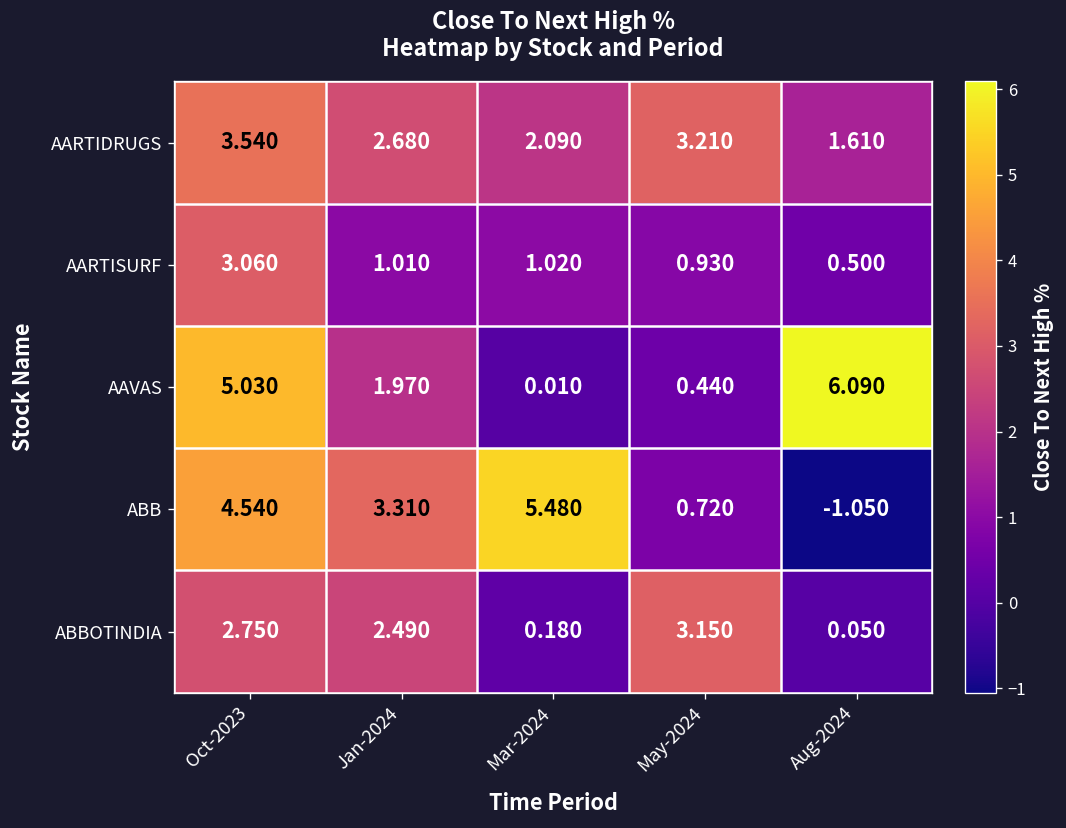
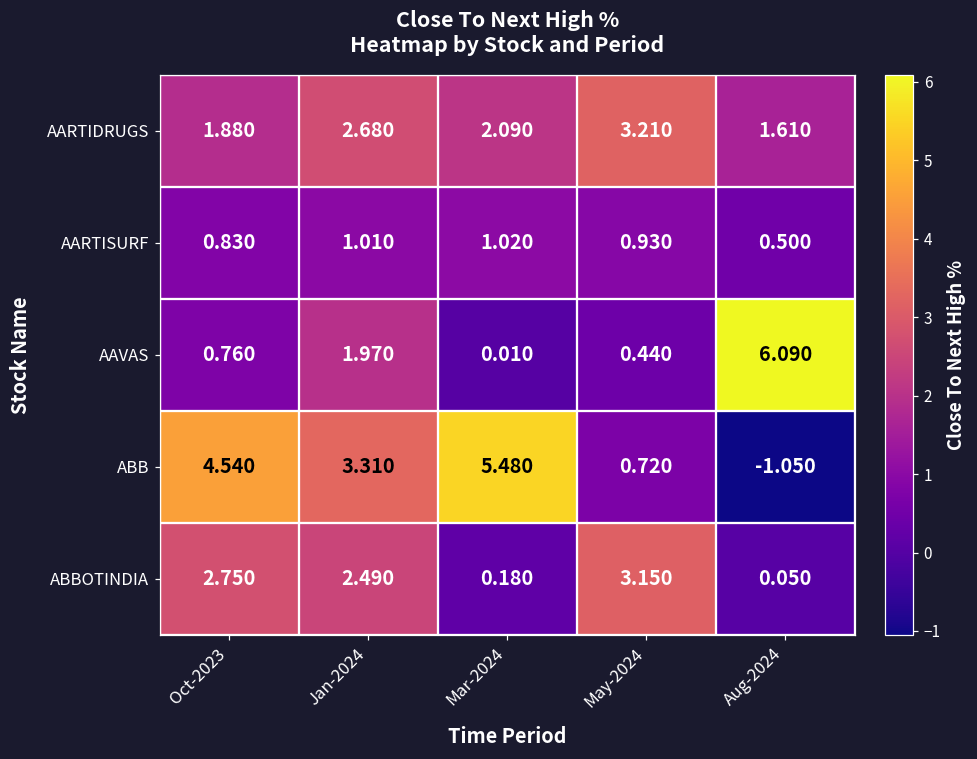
AARTIDRUGS, Oct-2023: 3.540 -> 1.880
AARTISURF, Oct-2023: 3.060 -> 0.830
AAVAS, Oct-2023: 5.030 -> 0.760
